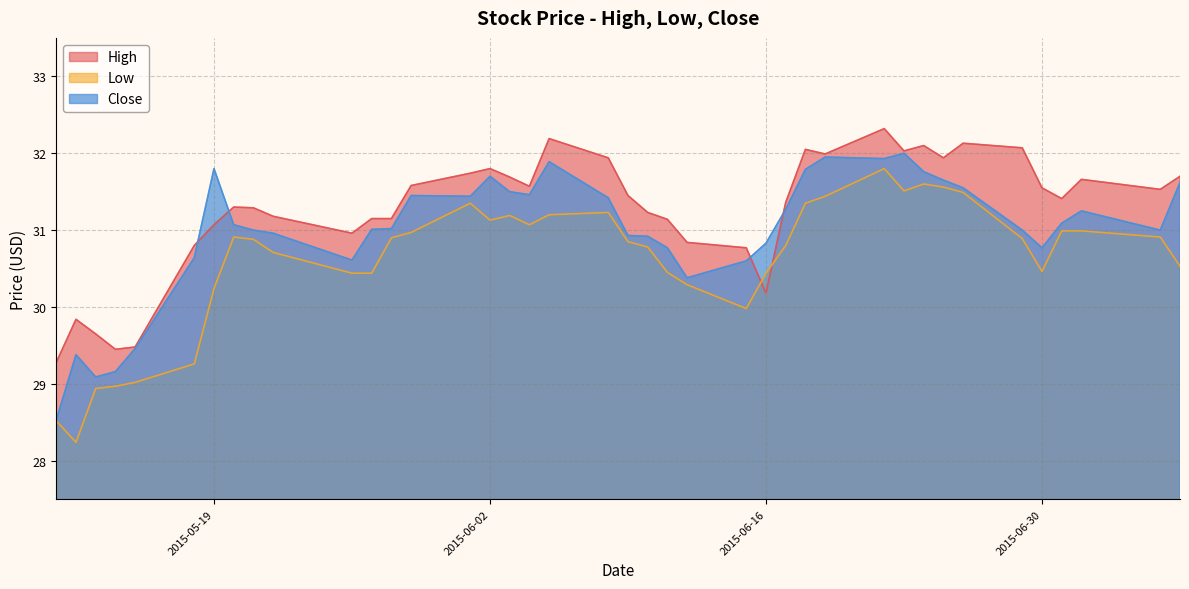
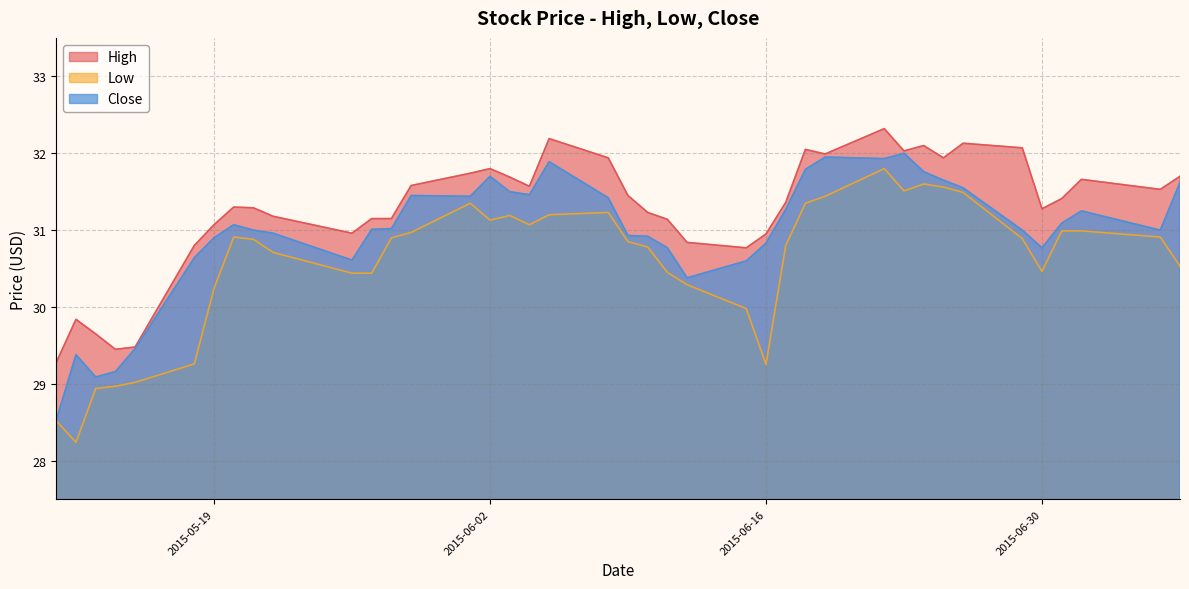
Close, 2015-05-19: 31.8 -> 30.9
High, 2015-06-16: 30.2 -> 31.0
Low, 2015-06-16: 30.4 -> 29.3
High, 2015-06-30: 31.5 -> 31.3
